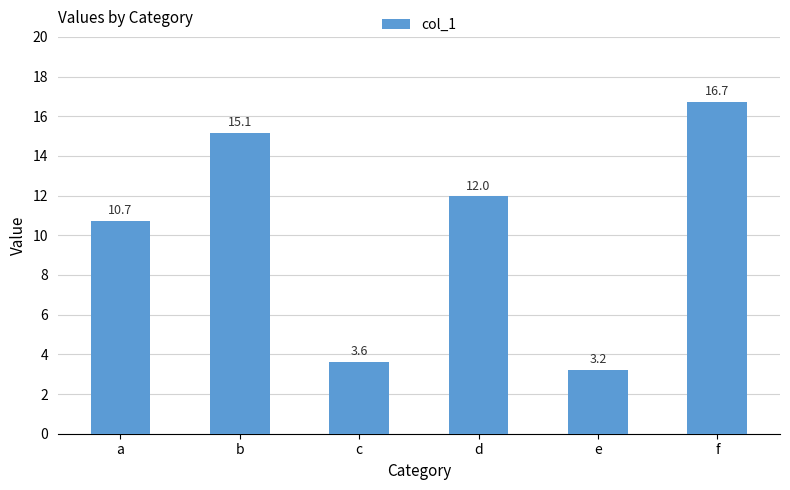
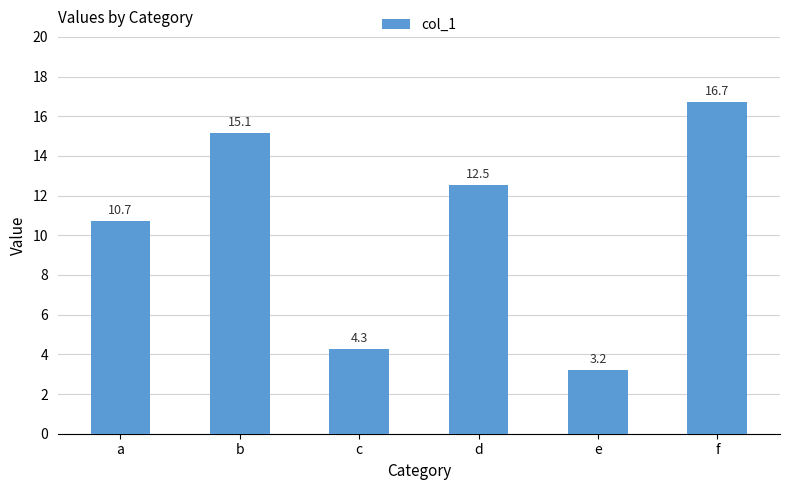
c: 3.6 -> 4.3
d: 12.0 -> 12.5
